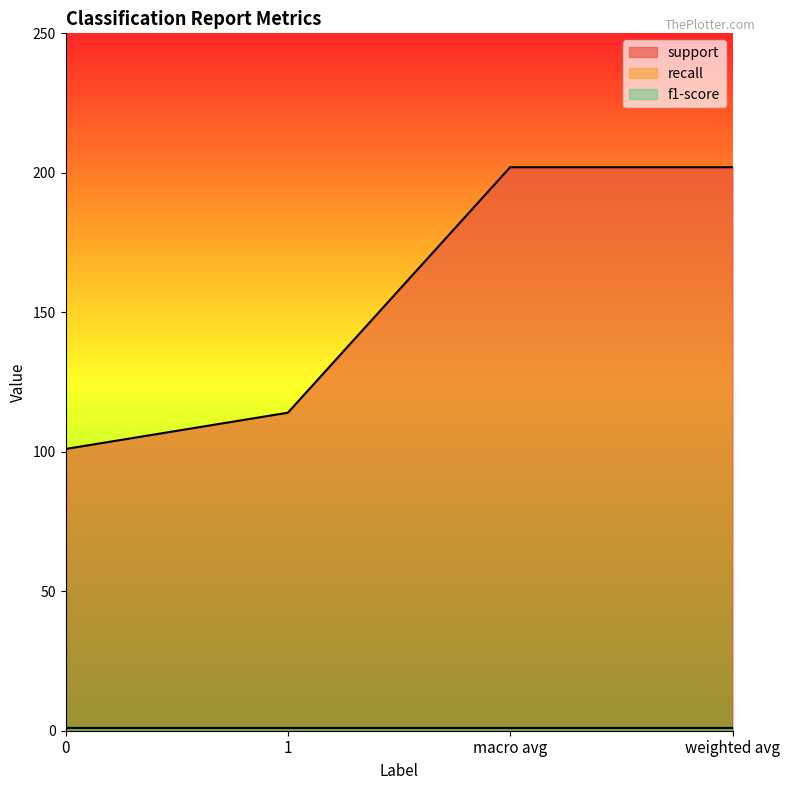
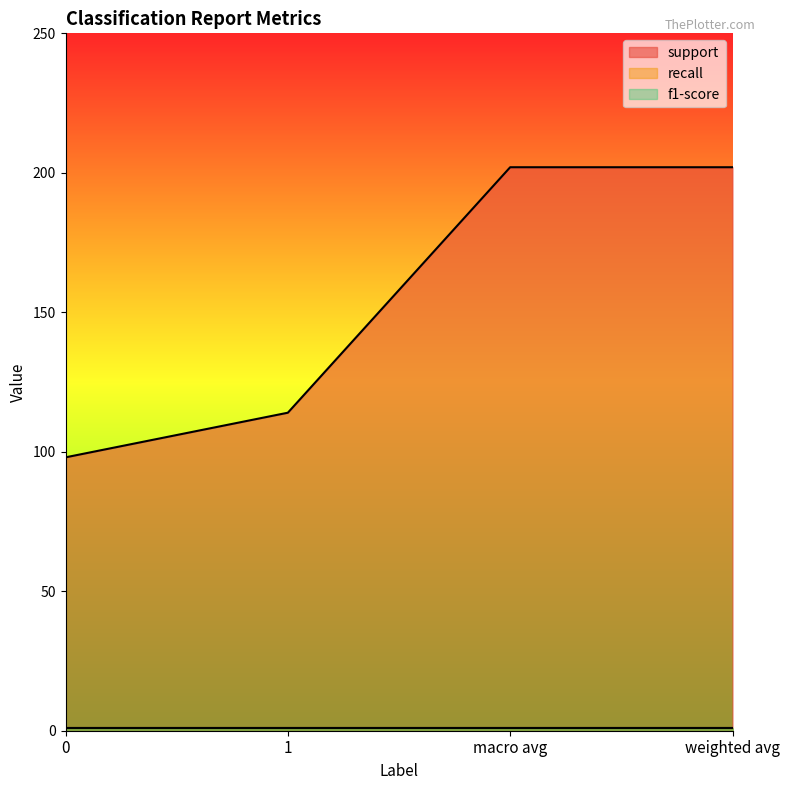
support, 0: 101 -> 98
